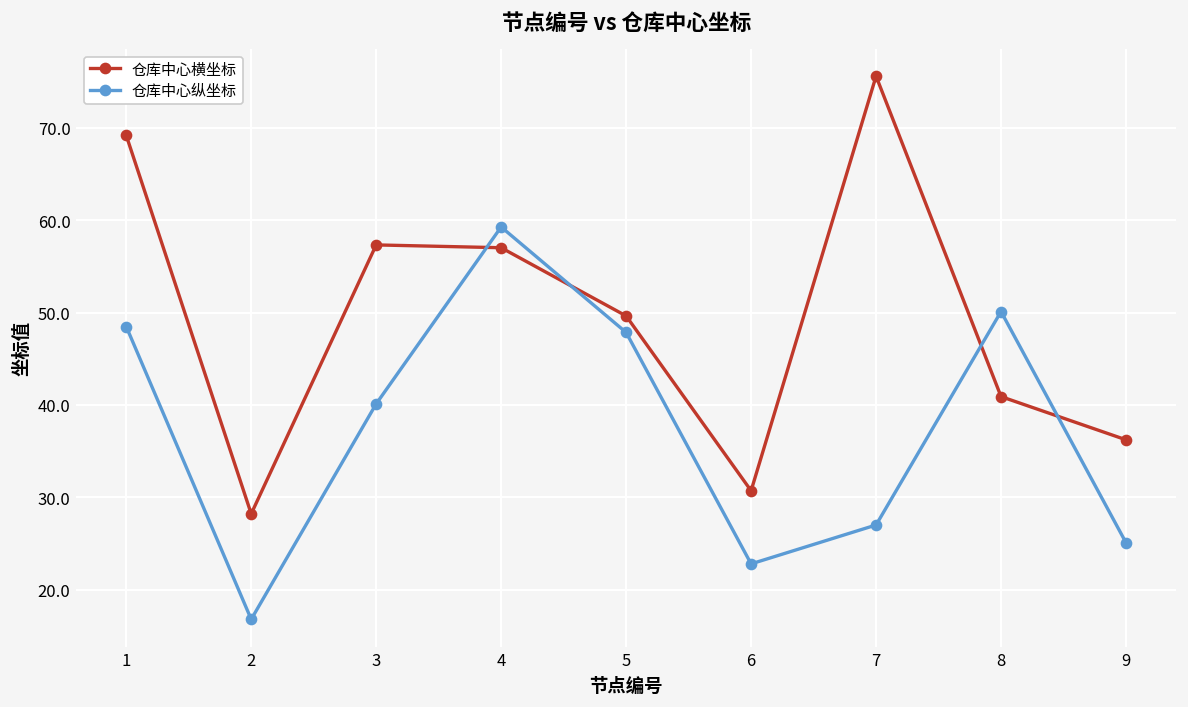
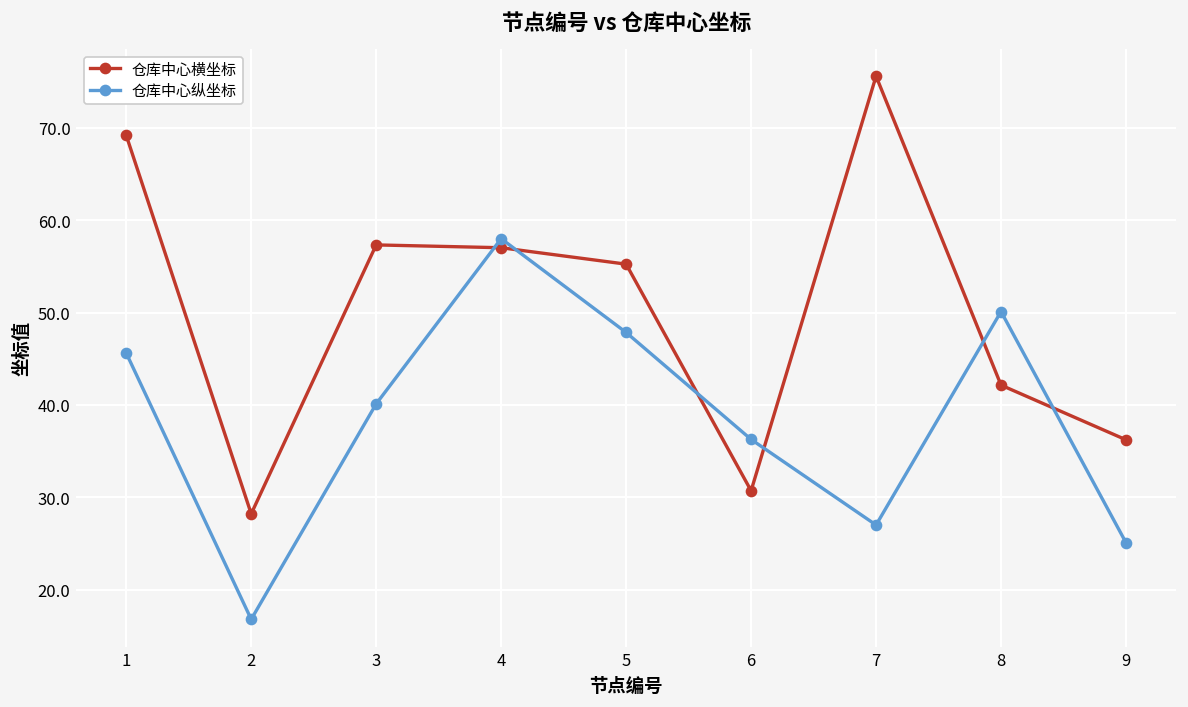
仓库中心纵坐标, 1: 48 -> 46
仓库中心纵坐标, 4: 59 -> 58
仓库中心横坐标, 5: 50 -> 55
仓库中心纵坐标, 6: 23 -> 36
仓库中心横坐标, 8: 41 -> 42
